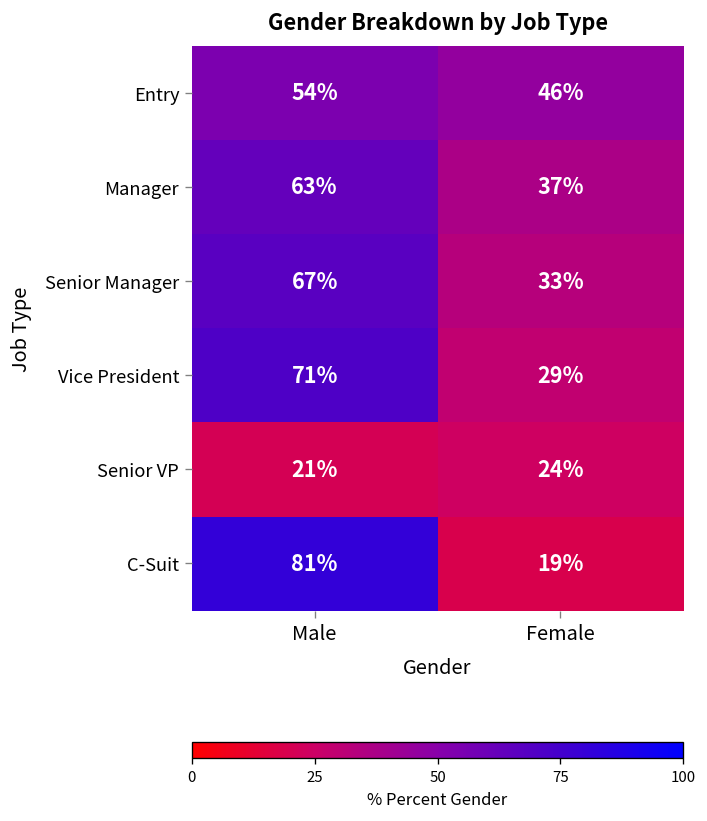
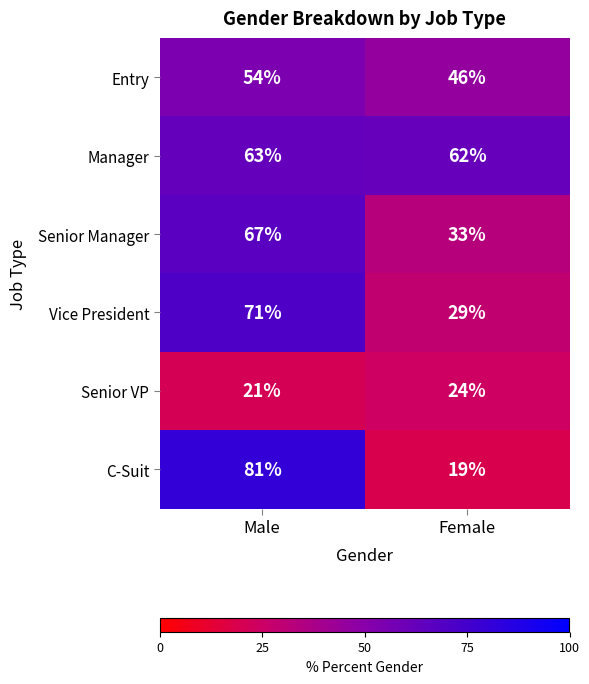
Manager, Female: 37% -> 62%
